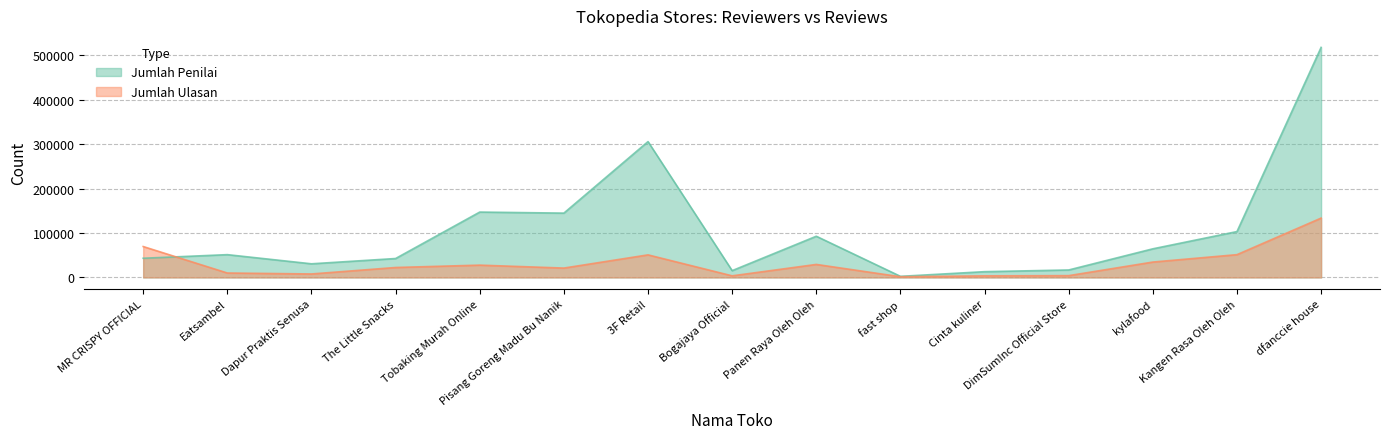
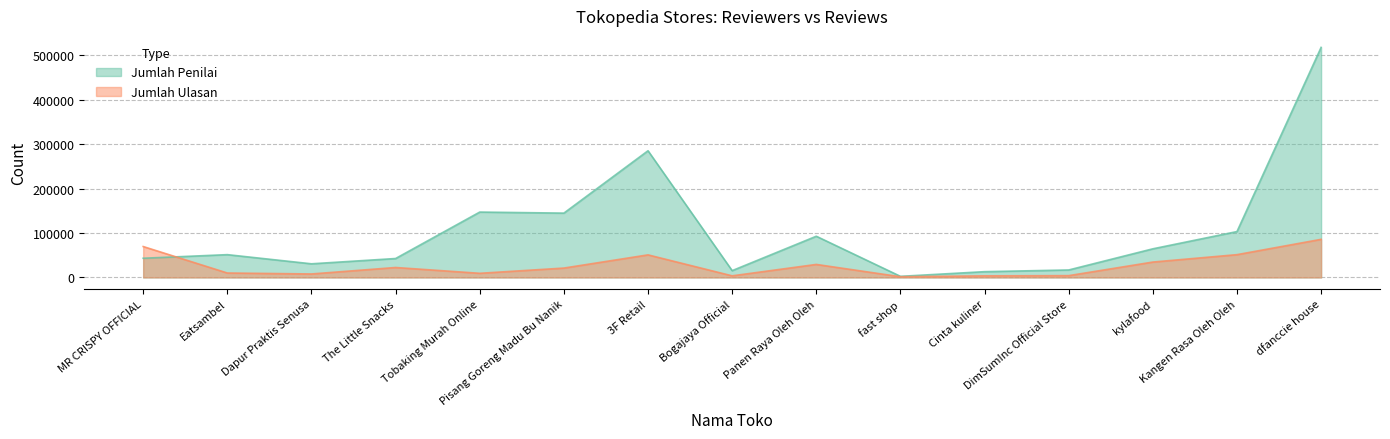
Jumlah Ulasan, Tobaking Murah Online: 30000 -> 10000
Jumlah Penilai, 3F Retail: 310000 -> 290000
Jumlah Ulasan, dfanccie house: 130000 -> 90000
